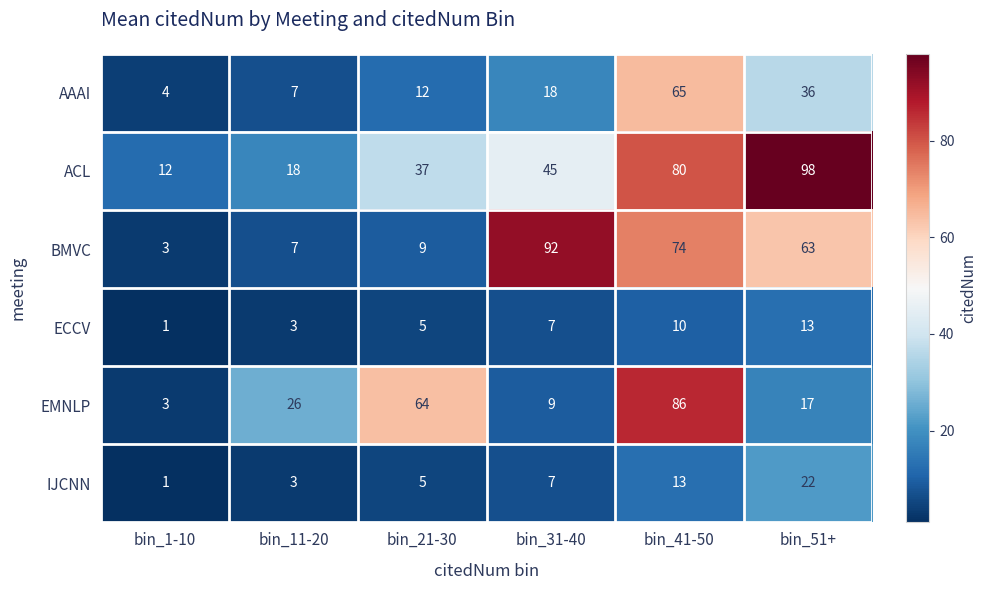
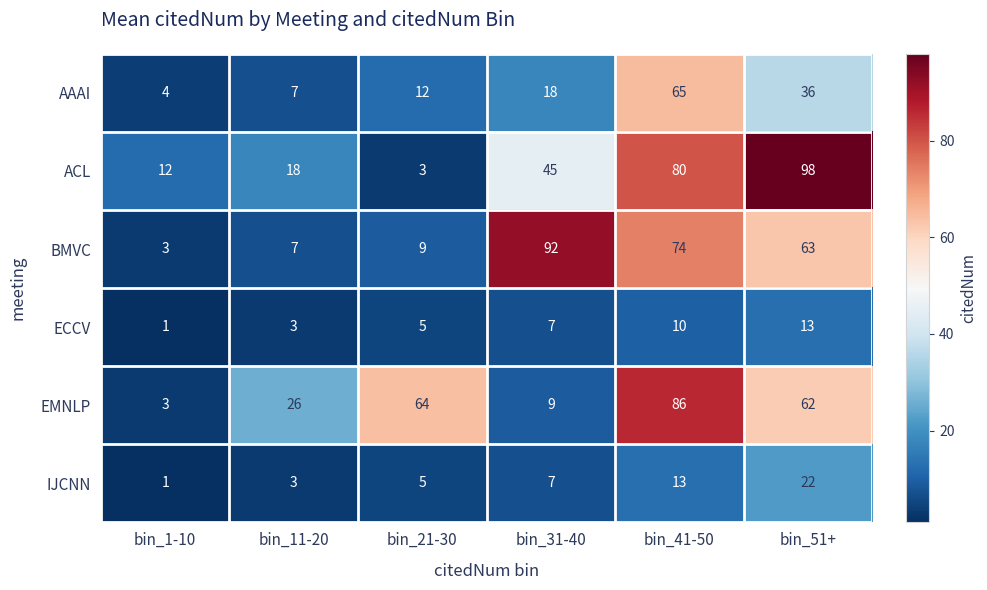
ACL, bin_21-30: 37 -> 3
EMNLP, bin_51+: 17 -> 62
